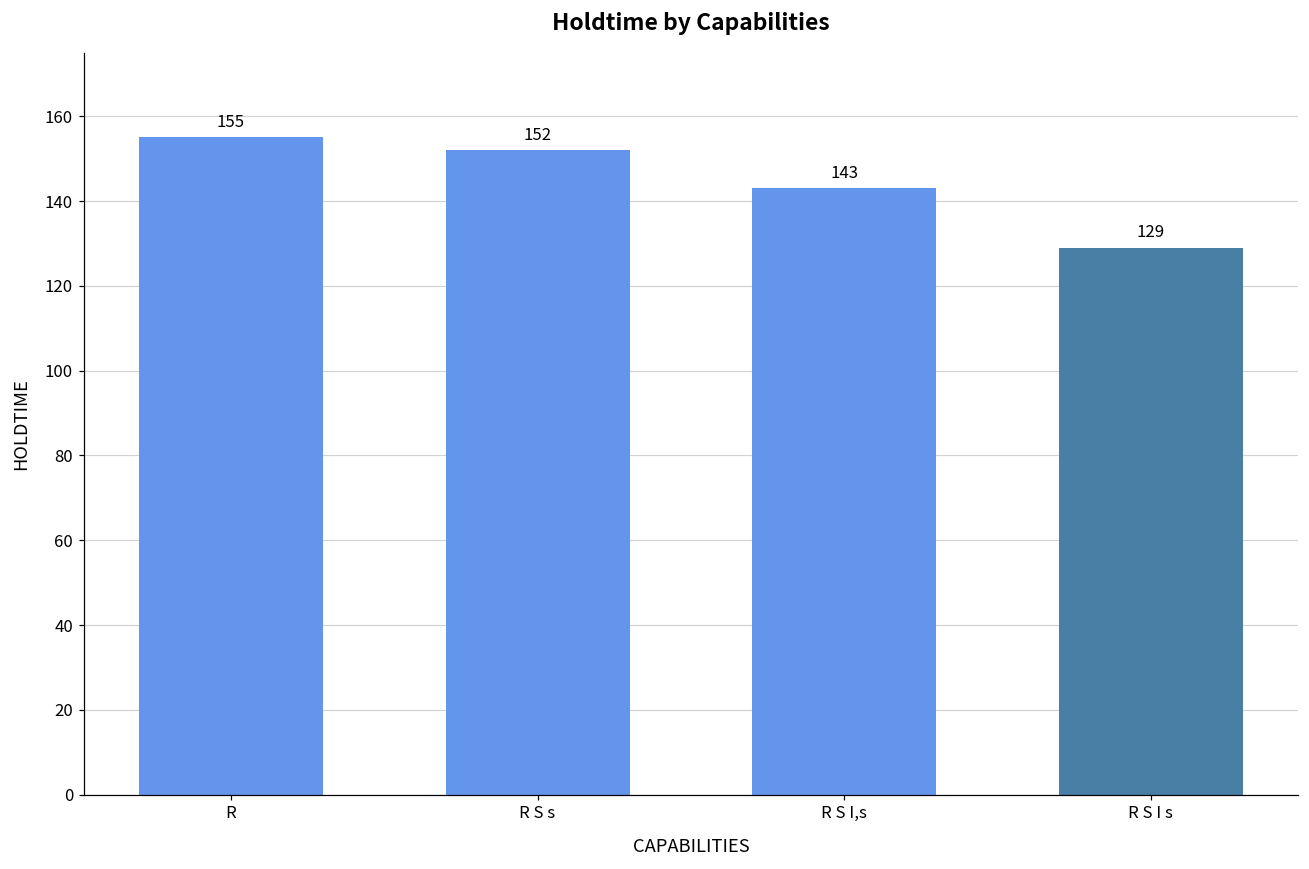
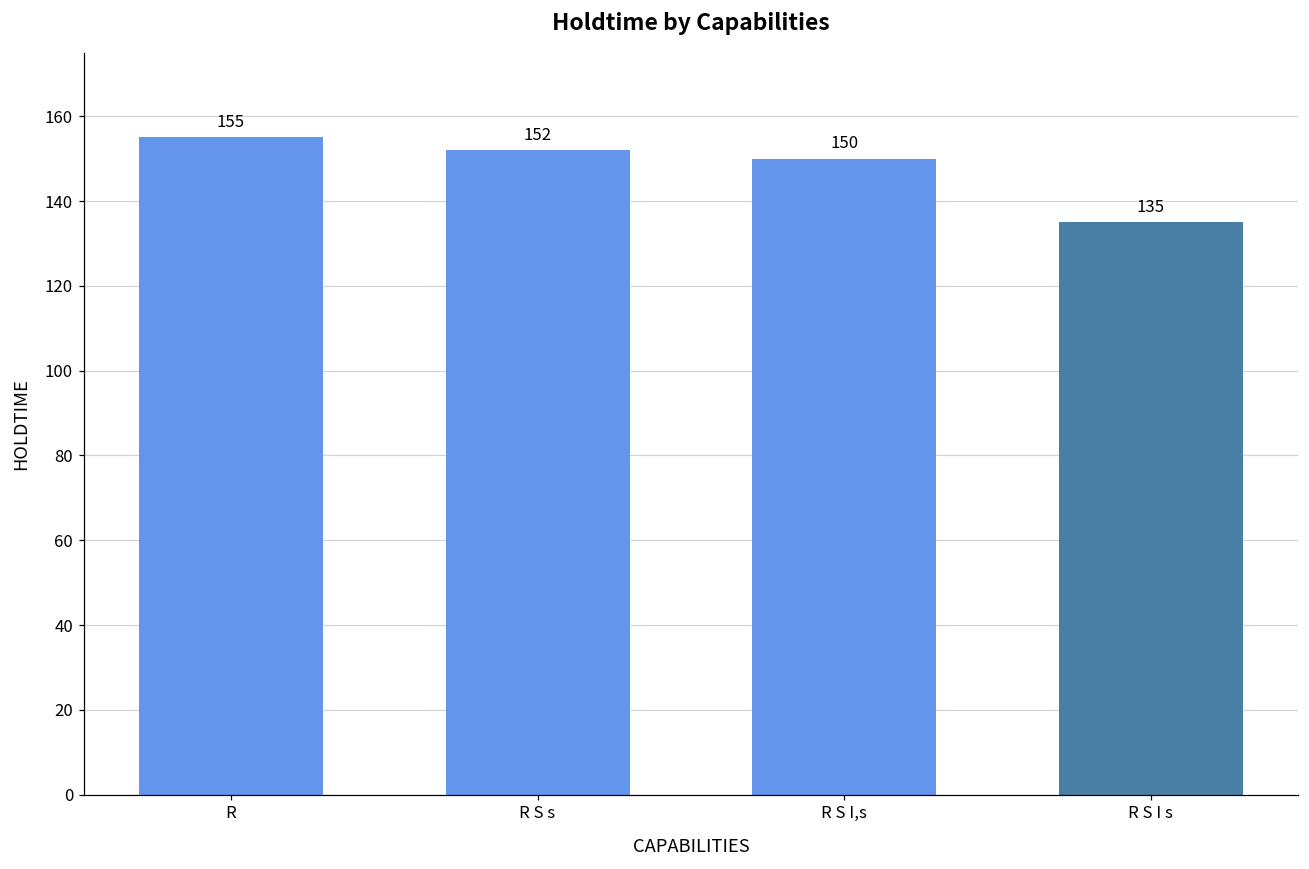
R S I,s: 143 -> 150
R S I s: 129 -> 135
